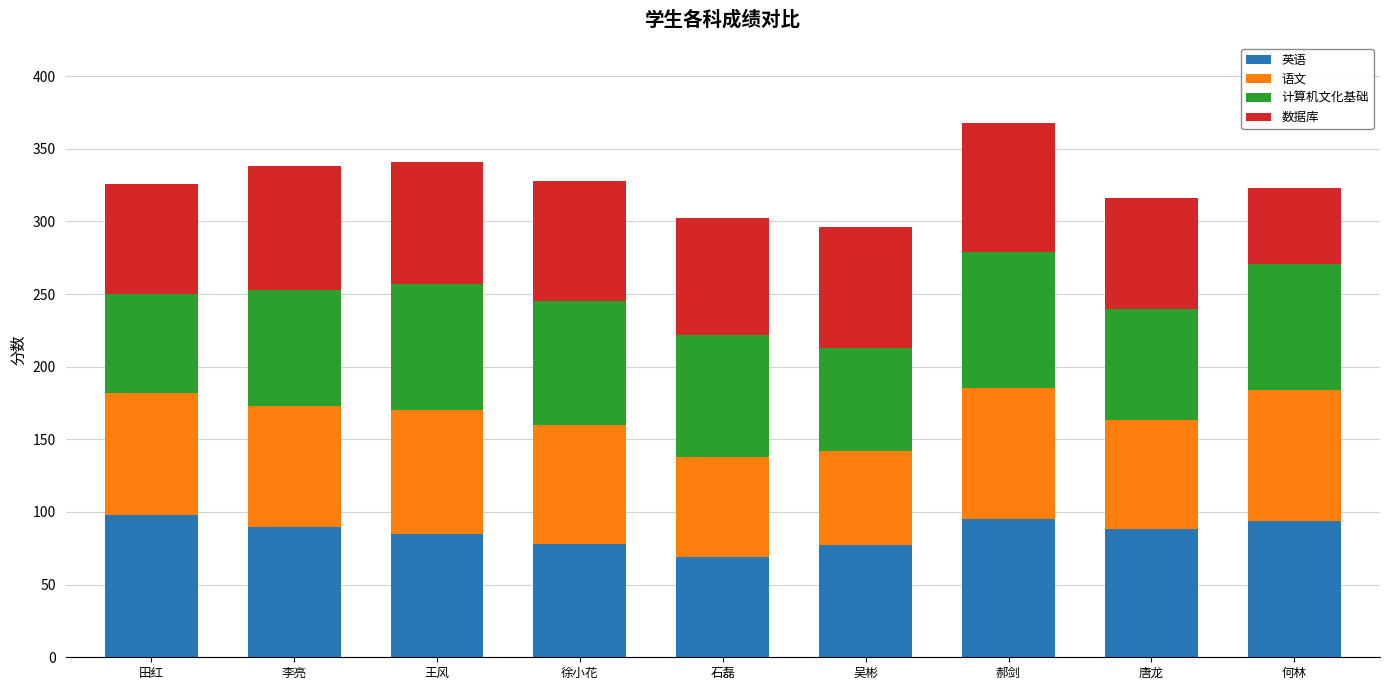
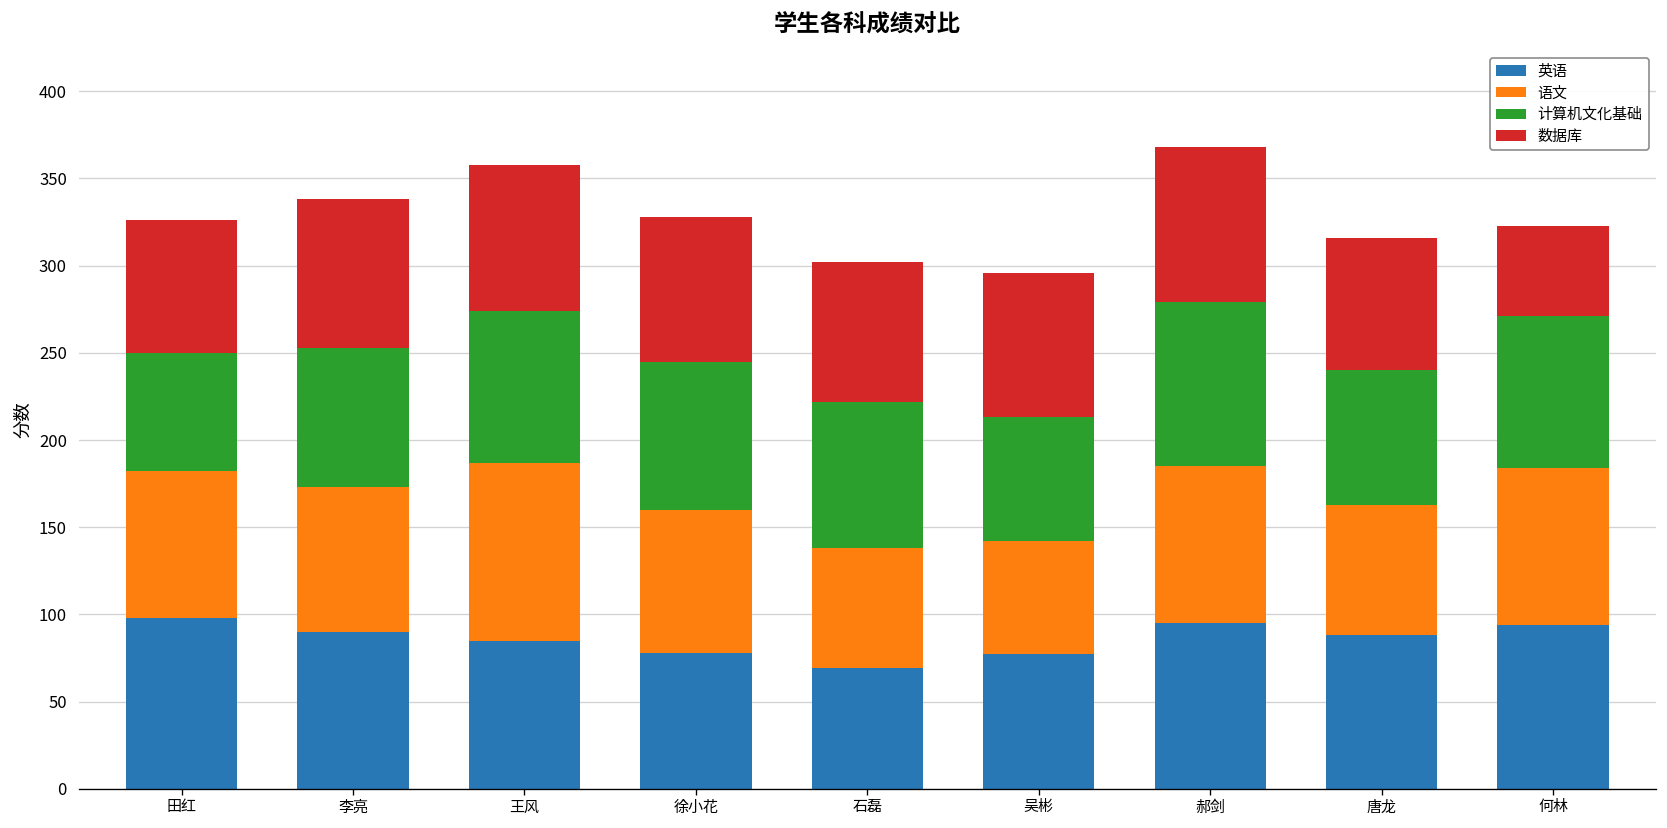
语文, 王风: 85 -> 102
